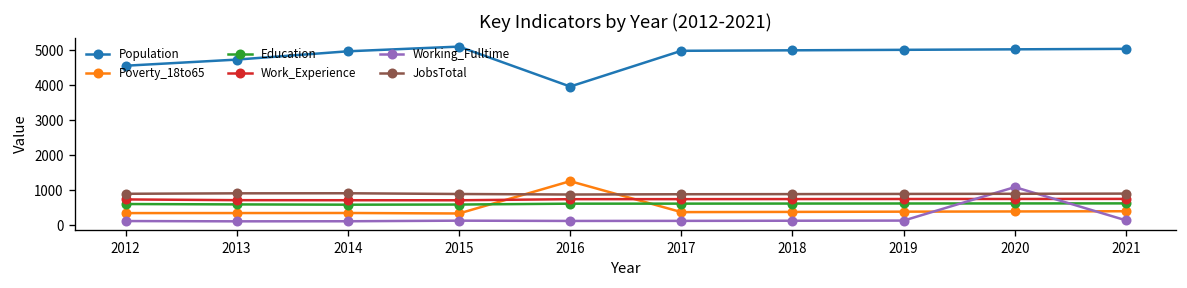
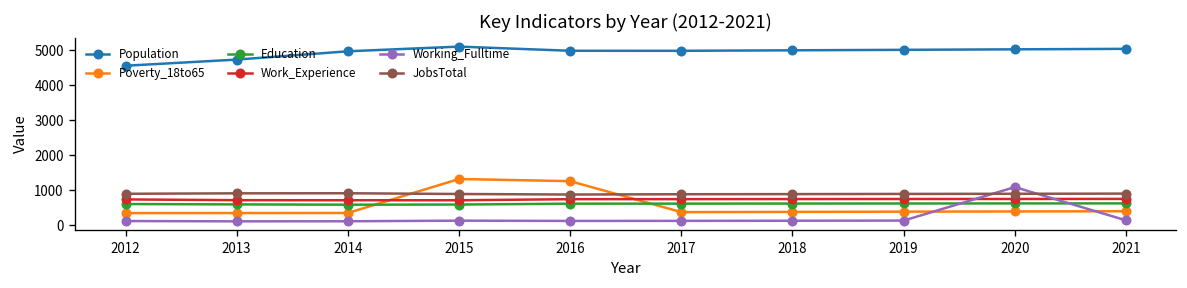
Poverty_18to65, 2015: 300 -> 1300
Population, 2016: 4000 -> 5000
